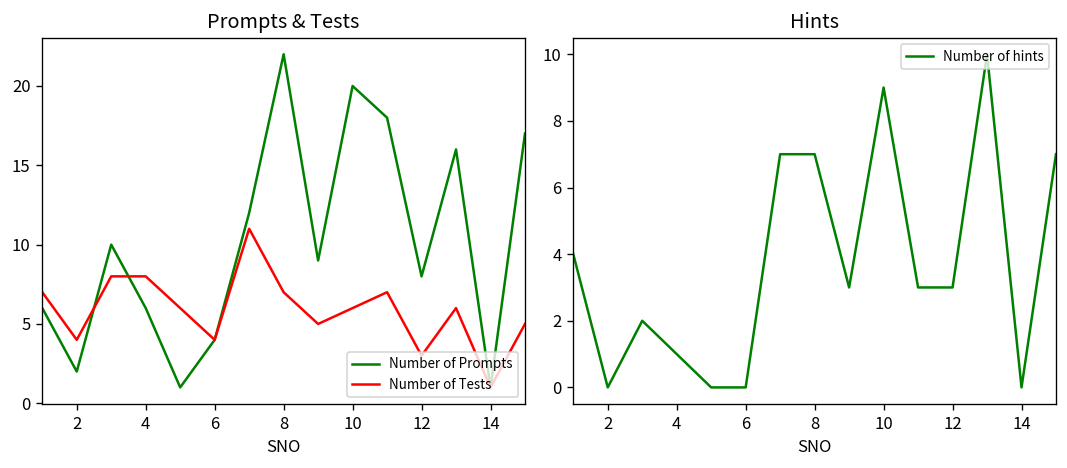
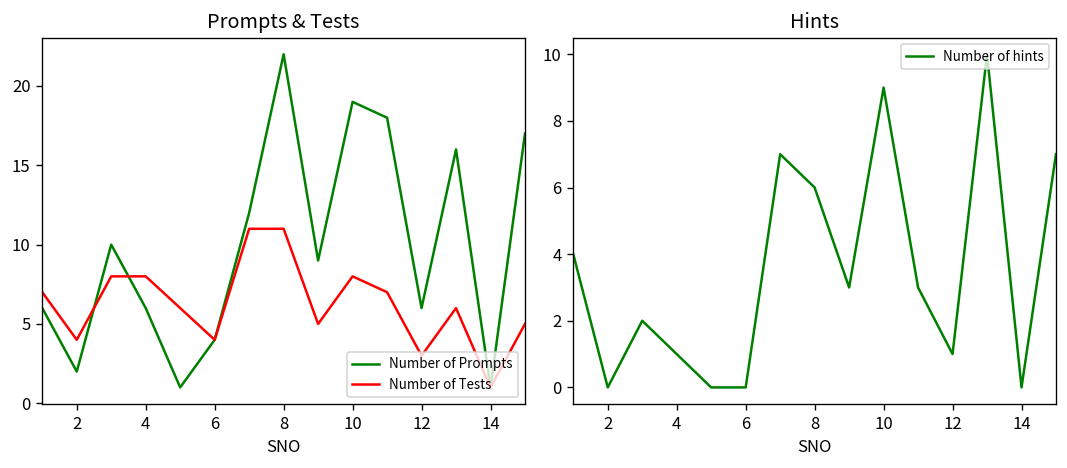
Prompts & Tests, Number of Tests, 8: 7 -> 11
Prompts & Tests, Number of Prompts, 10: 20 -> 19
Prompts & Tests, Number of Tests, 10: 6 -> 8
Prompts & Tests, Number of Prompts, 12: 8 -> 6
Hints, 8: 7 -> 6
Hints, 12: 3 -> 1
